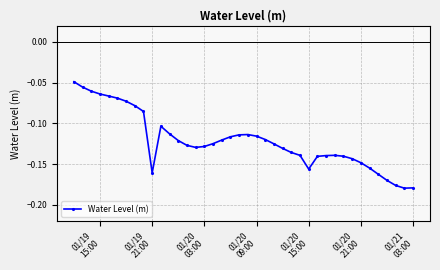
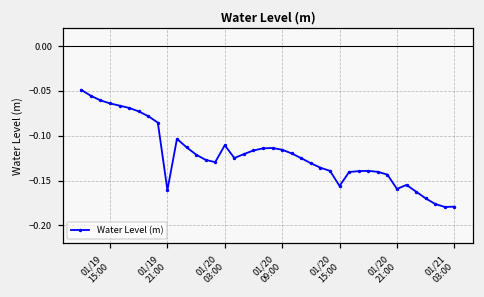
01/20 03:00: -0.13 -> -0.11
01/20 21:00: -0.15 -> -0.16
